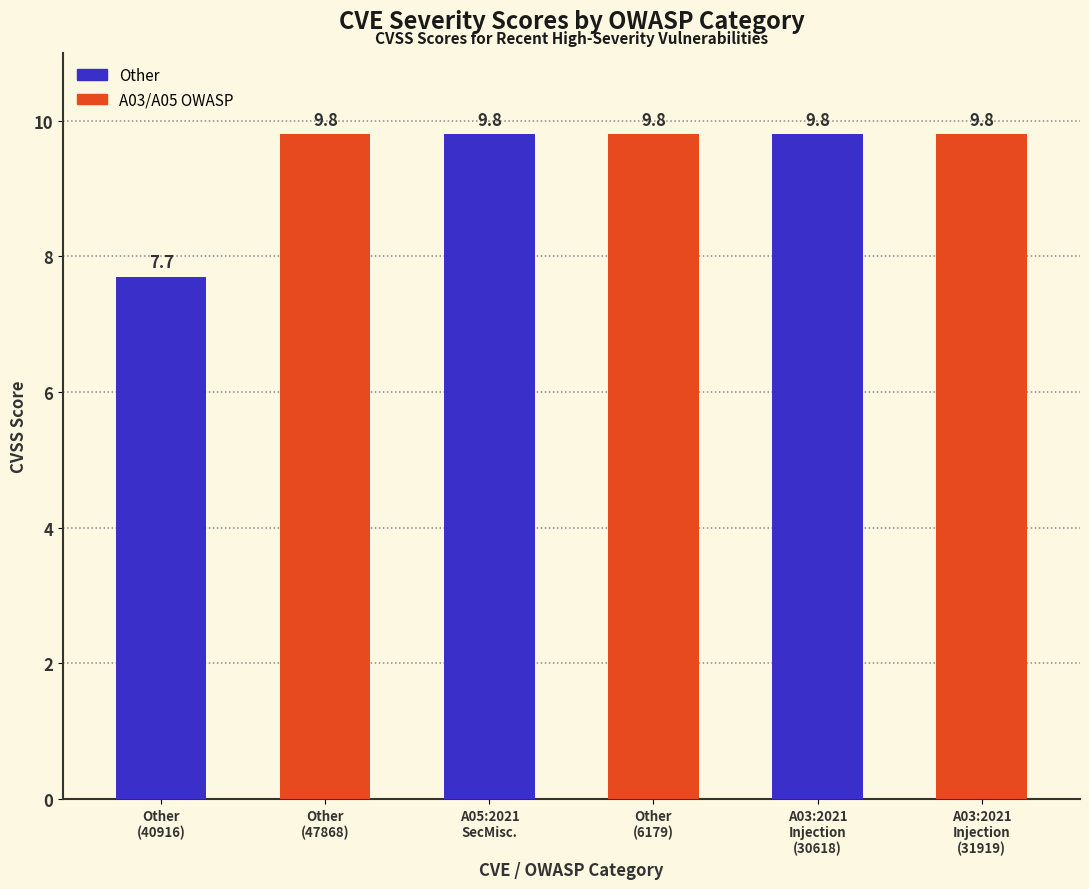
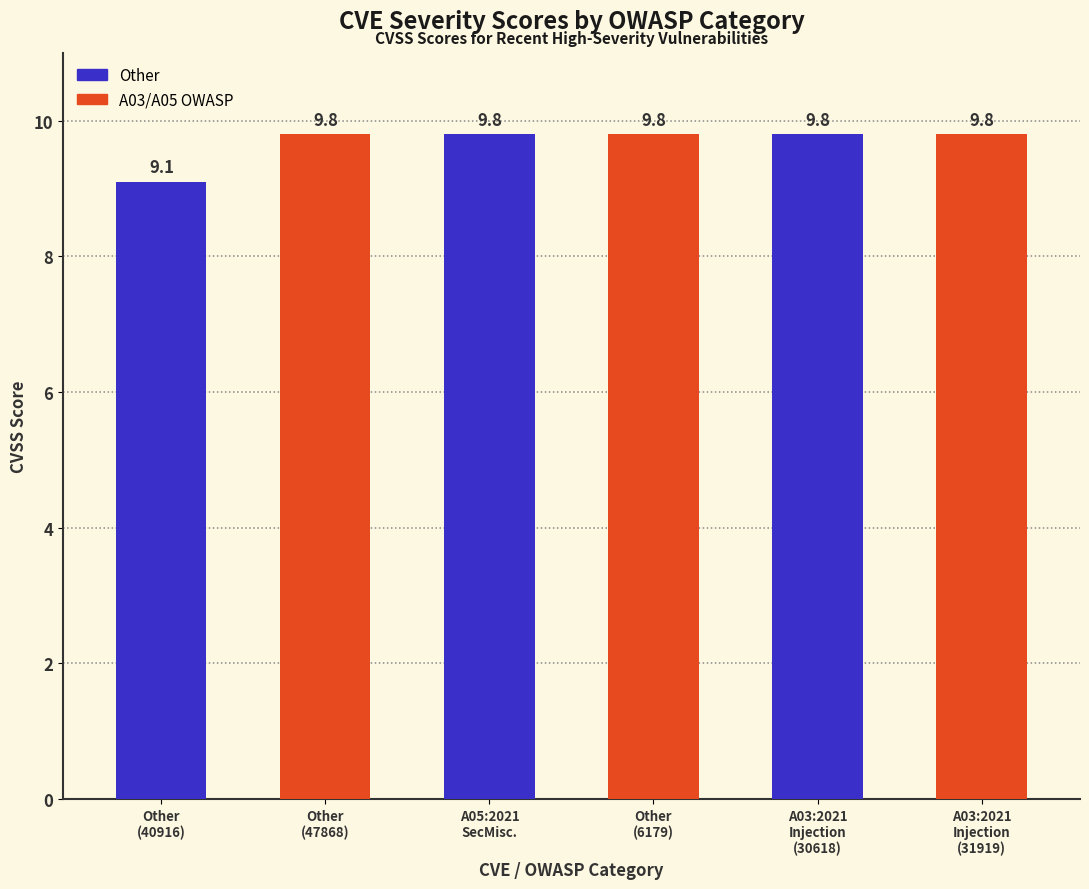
Other (40916): 7.7 -> 9.1
